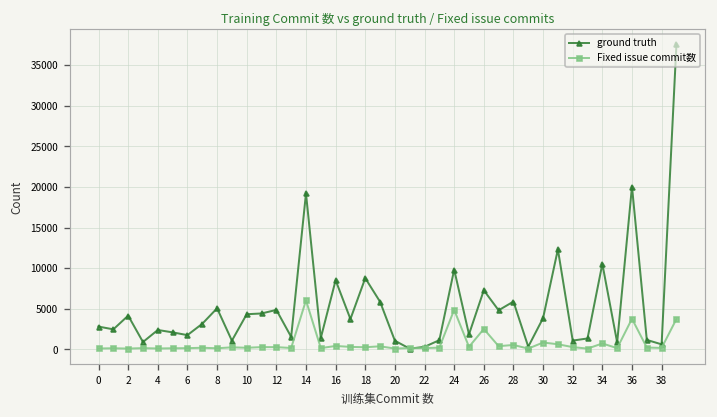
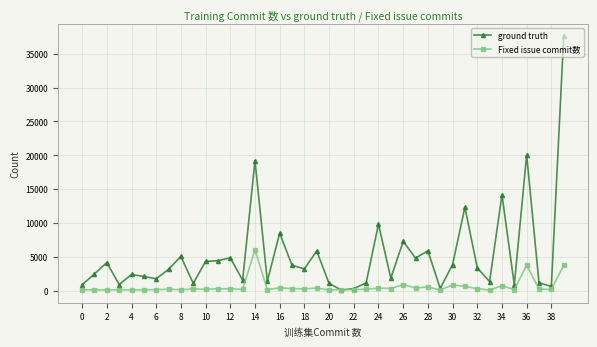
ground truth, 0: 3000 -> 1000
ground truth, 18: 9000 -> 3000
Fixed issue commit数, 24: 5000 -> 0
Fixed issue commit数, 26: 3000 -> 1000
ground truth, 32: 1000 -> 3000
ground truth, 34: 11000 -> 14000
